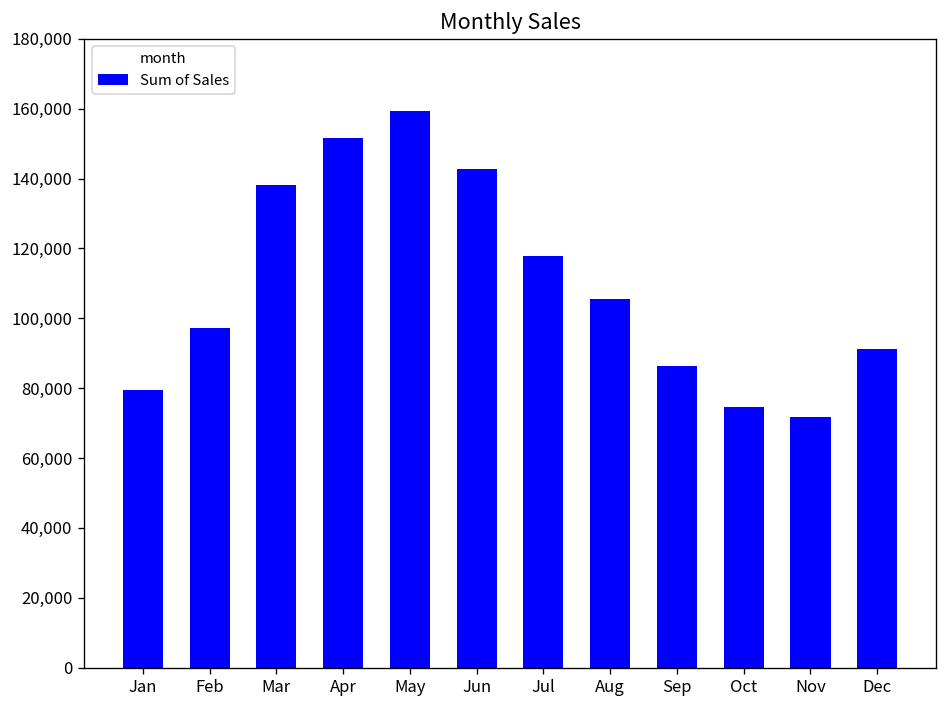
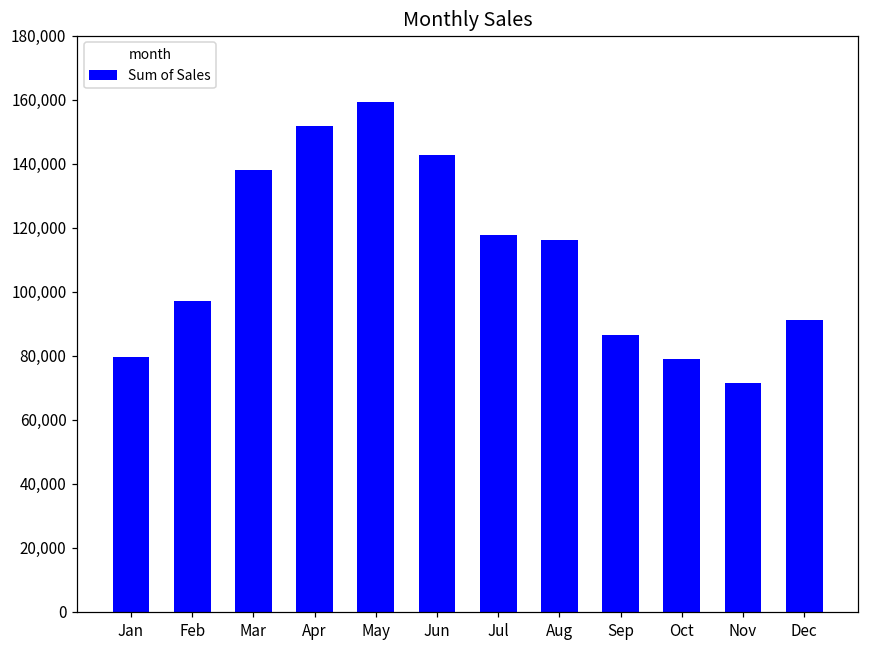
Aug: 106,000 -> 116,000
Oct: 75,000 -> 79,000
